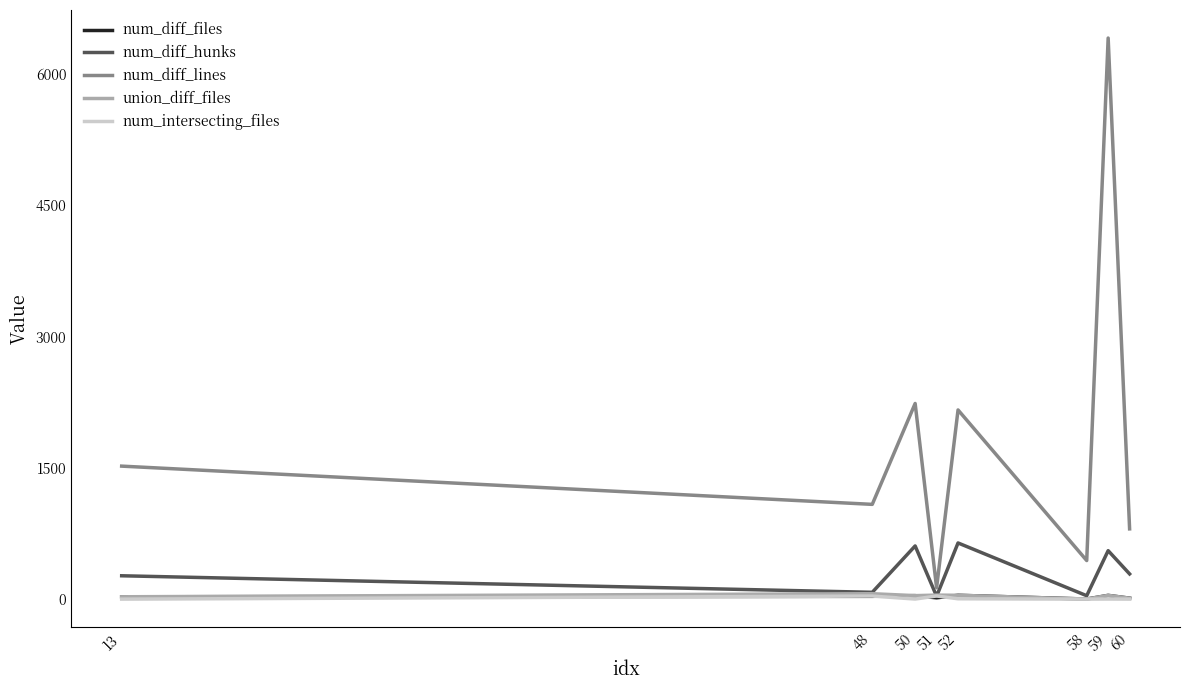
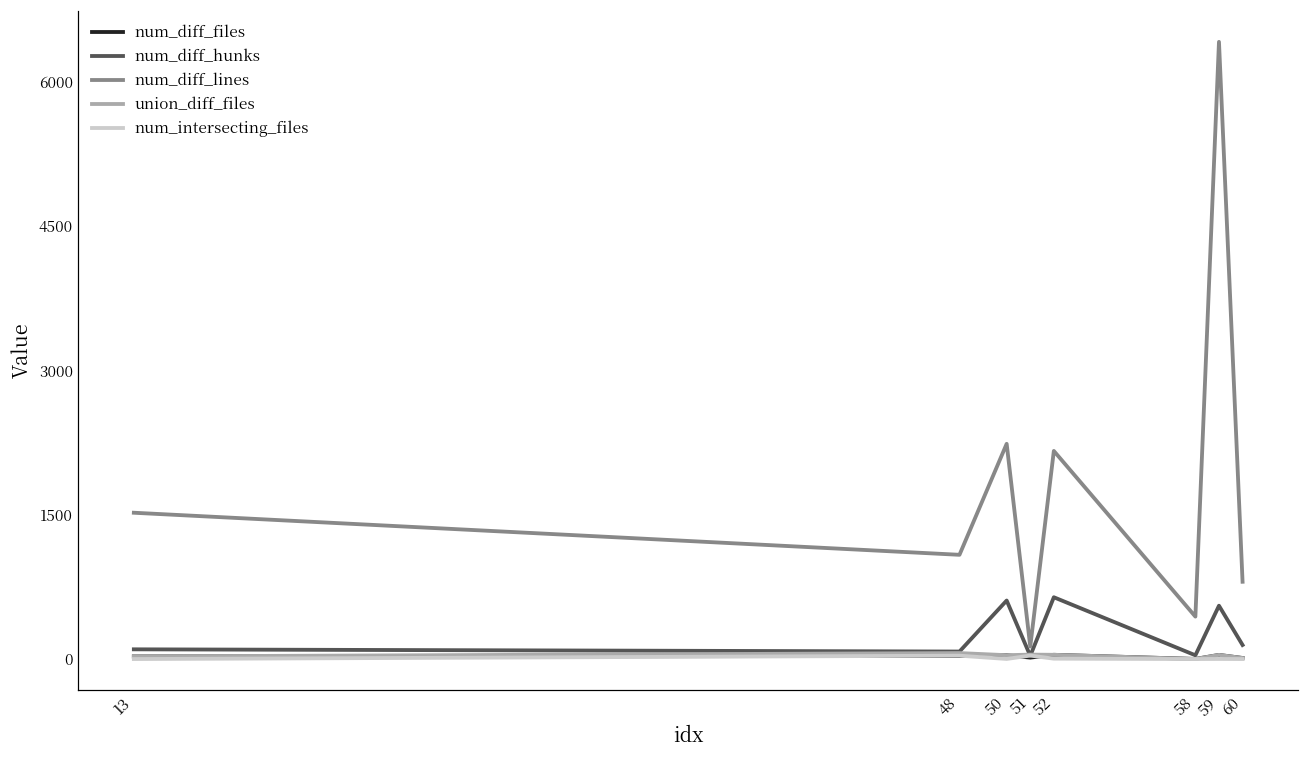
num_diff_hunks, 13: 300 -> 100
num_diff_hunks, 60: 300 -> 100
